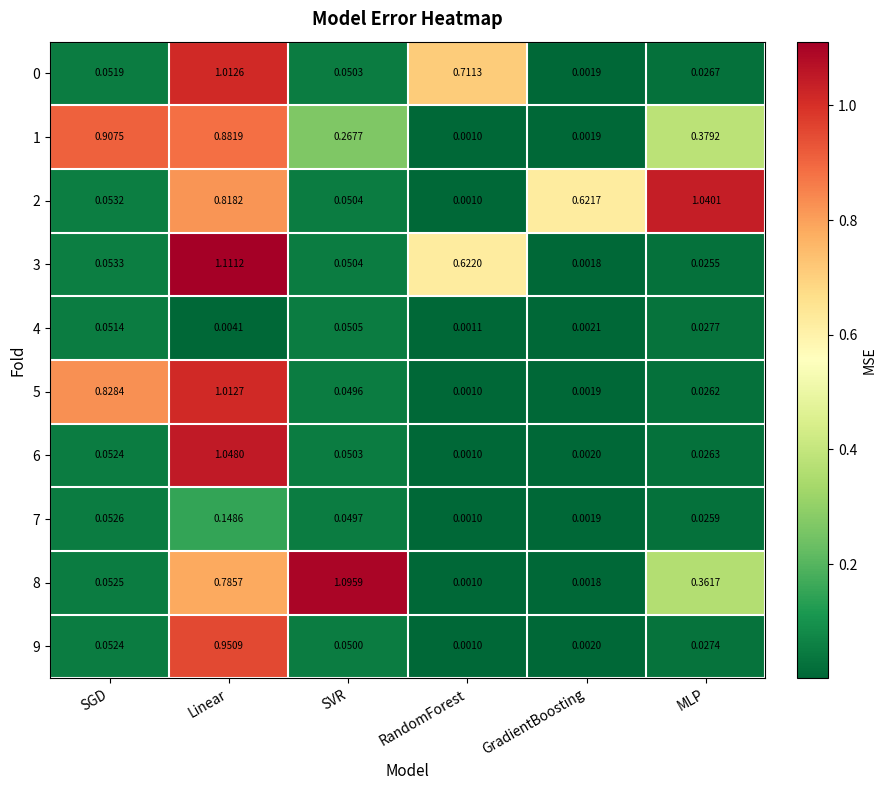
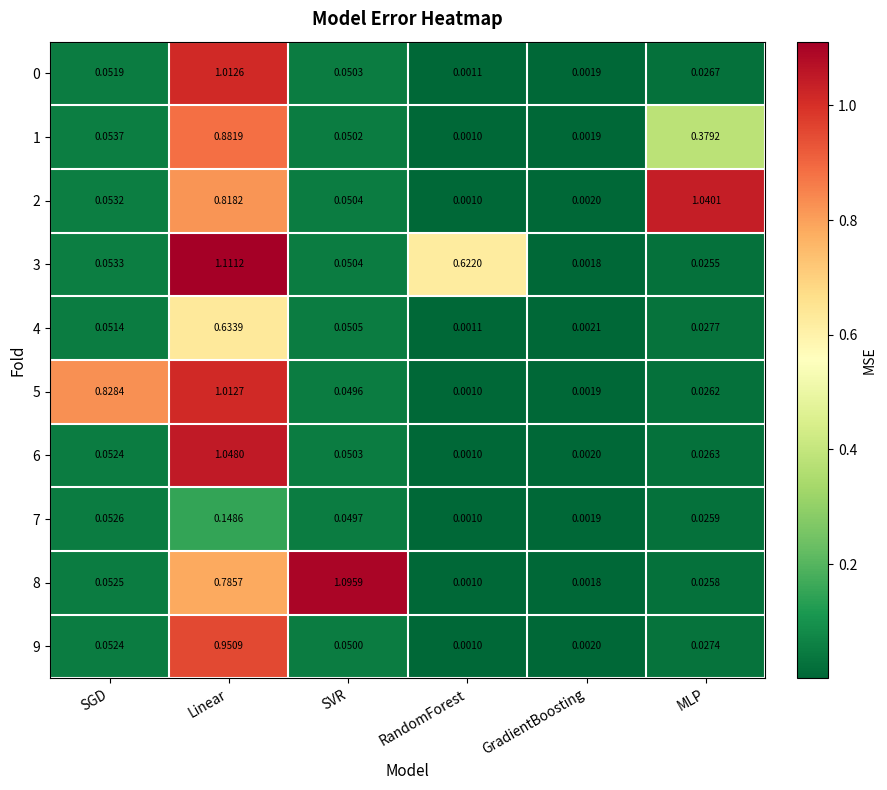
0, RandomForest: 0.7113 -> 0.0011
1, SGD: 0.9075 -> 0.0537
1, SVR: 0.2677 -> 0.0502
2, GradientBoosting: 0.6217 -> 0.0020
4, Linear: 0.0041 -> 0.6339
8, MLP: 0.3617 -> 0.0258
